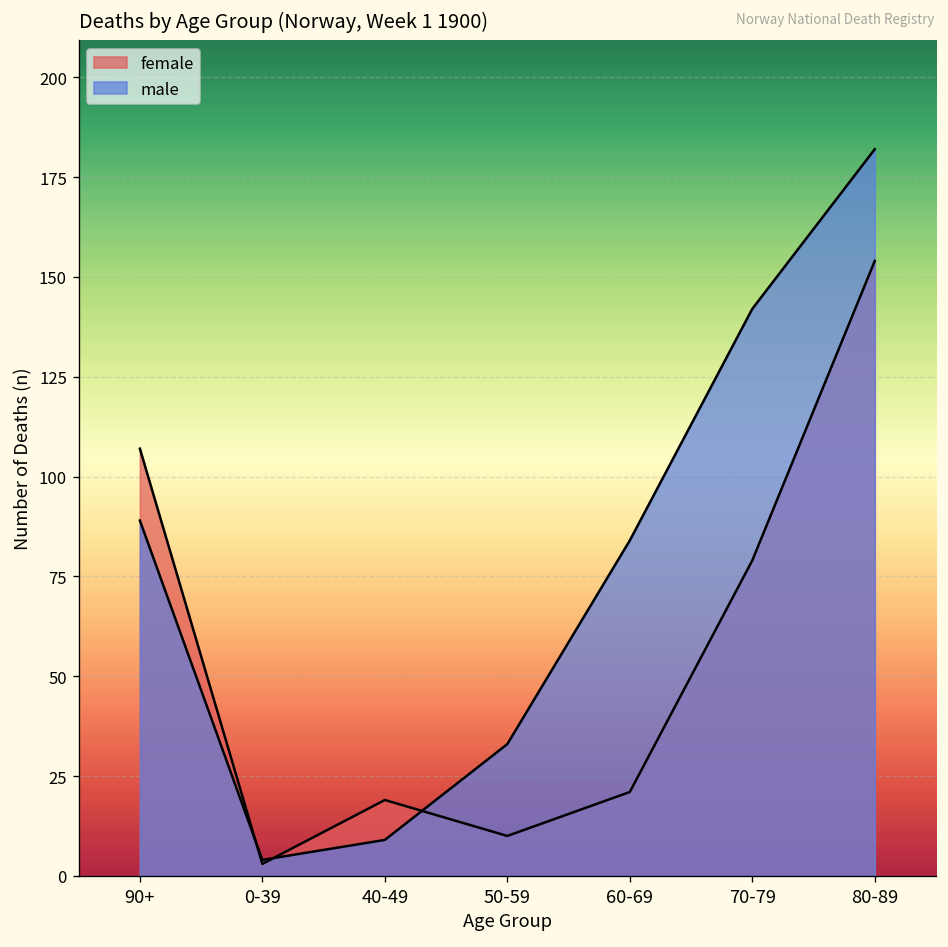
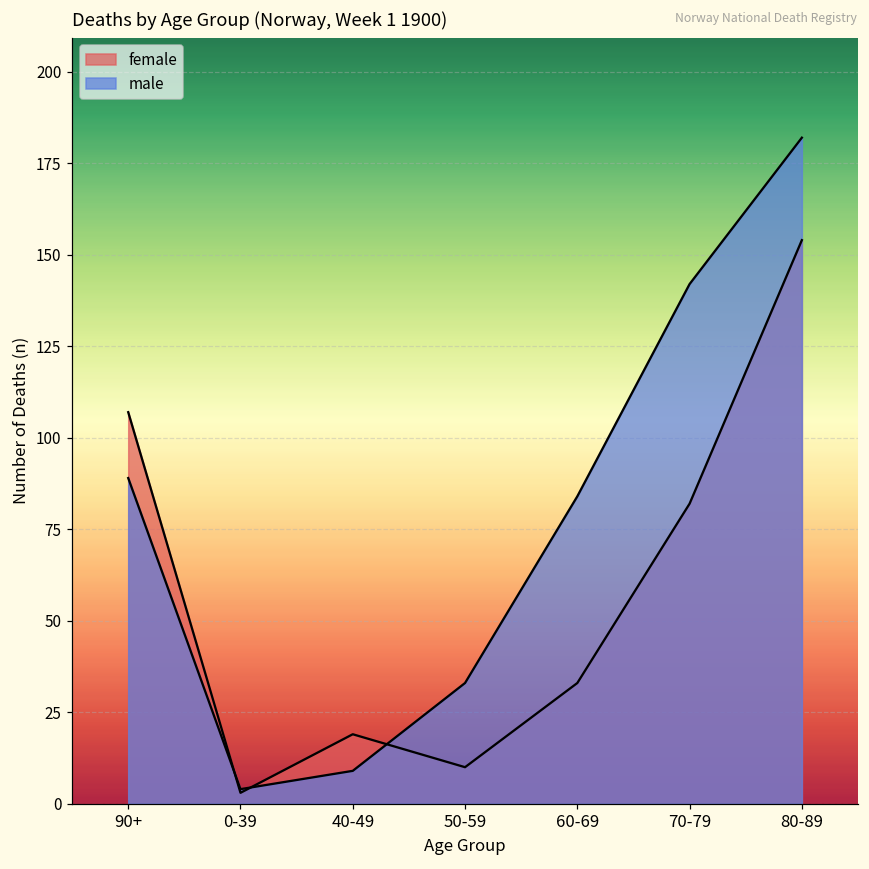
female, 60-69: 21 -> 33
female, 70-79: 79 -> 82
